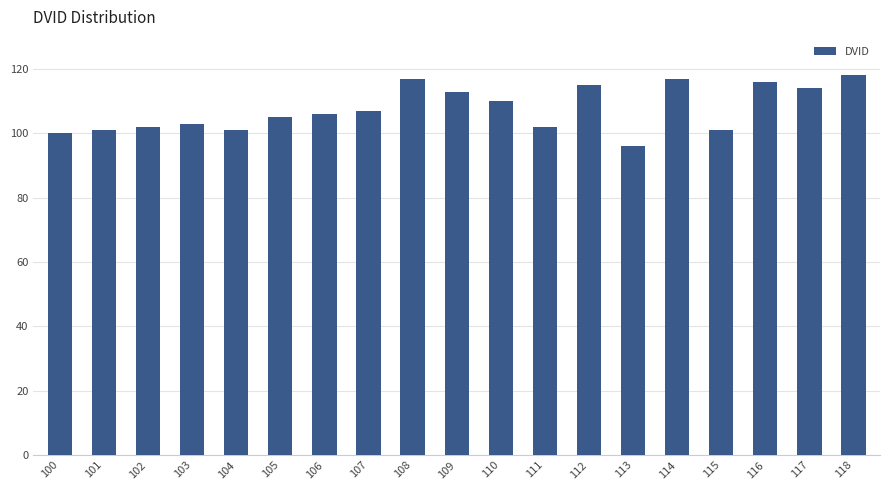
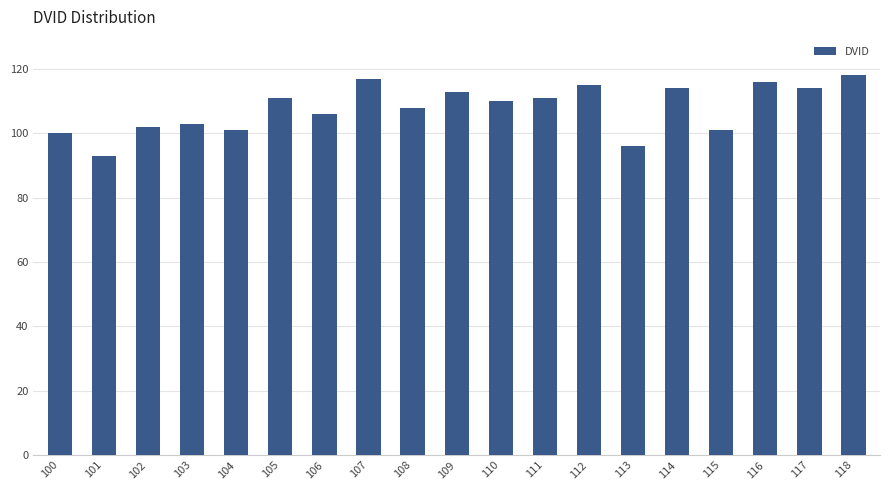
101: 101 -> 93
105: 105 -> 111
107: 107 -> 117
108: 117 -> 108
111: 102 -> 111
114: 117 -> 114
